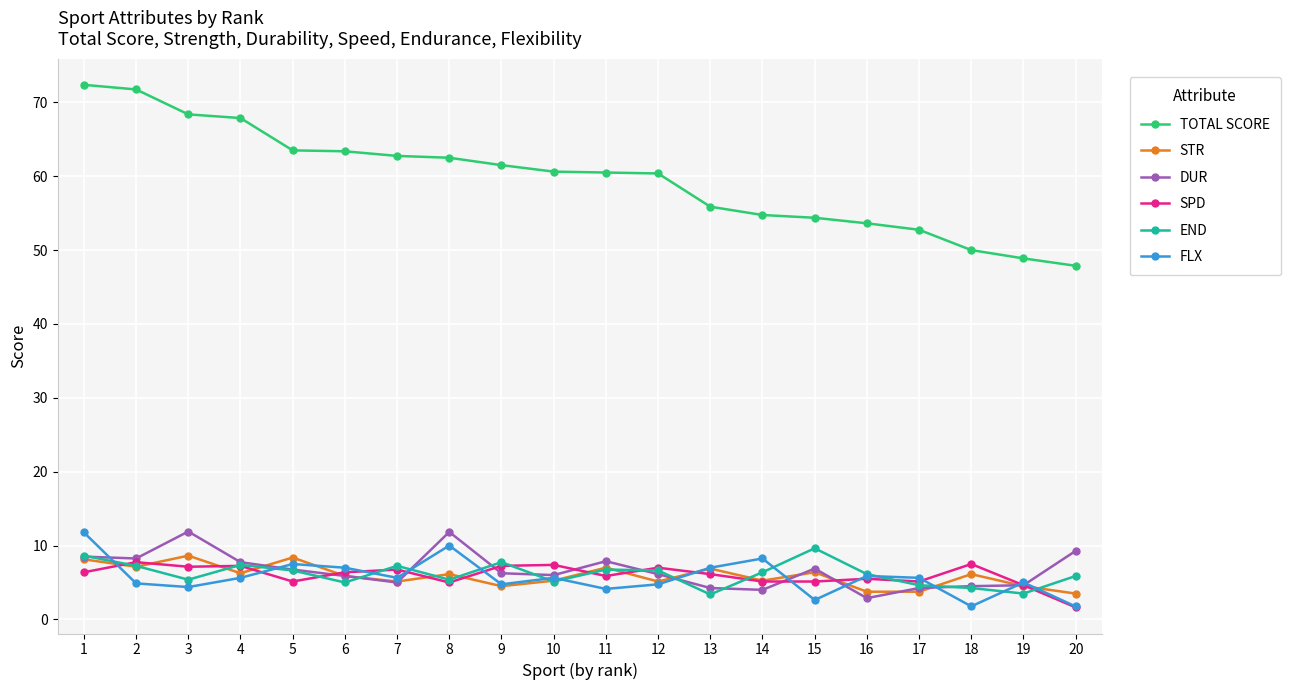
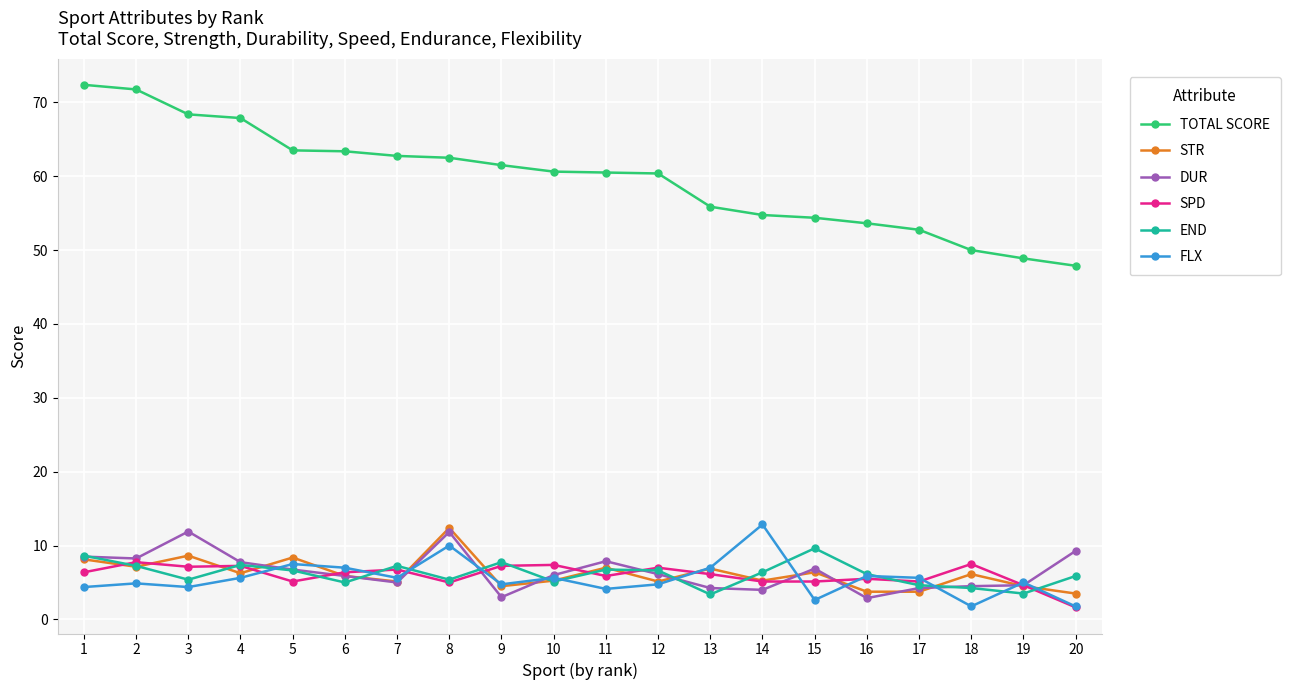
FLX, 1: 12 -> 4
STR, 8: 6 -> 12
DUR, 9: 6 -> 3
FLX, 14: 8 -> 13
